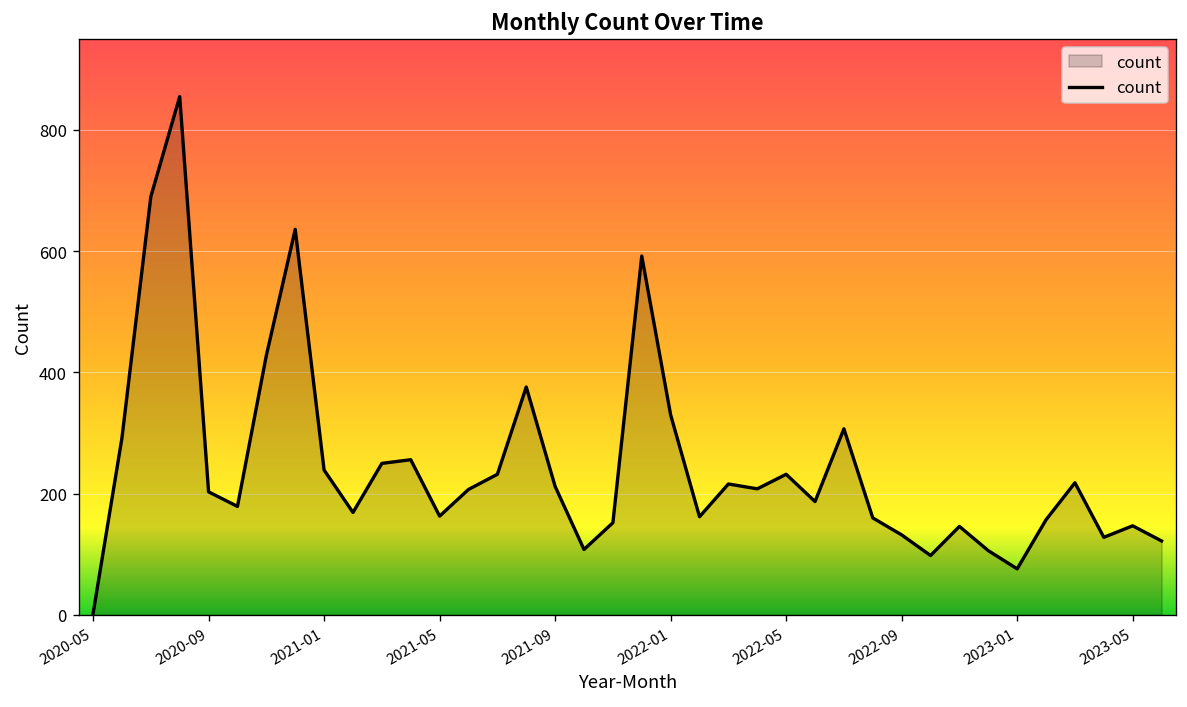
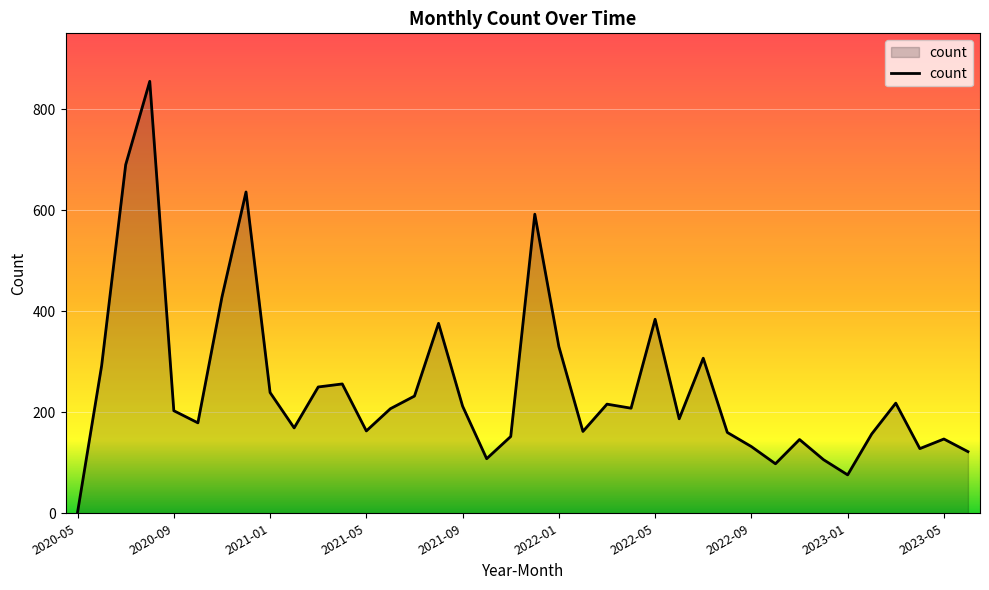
2022-05: 230 -> 380
